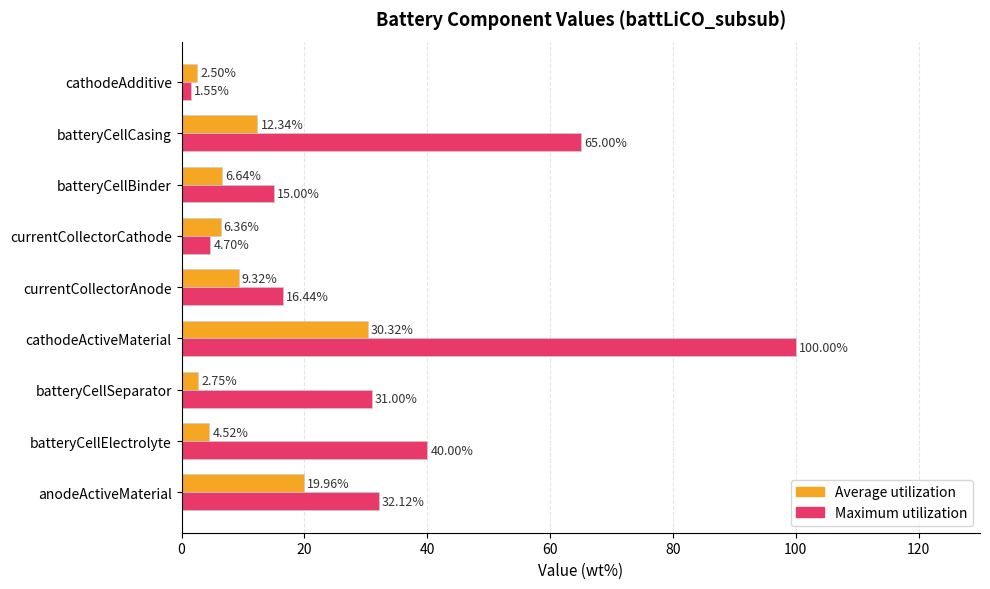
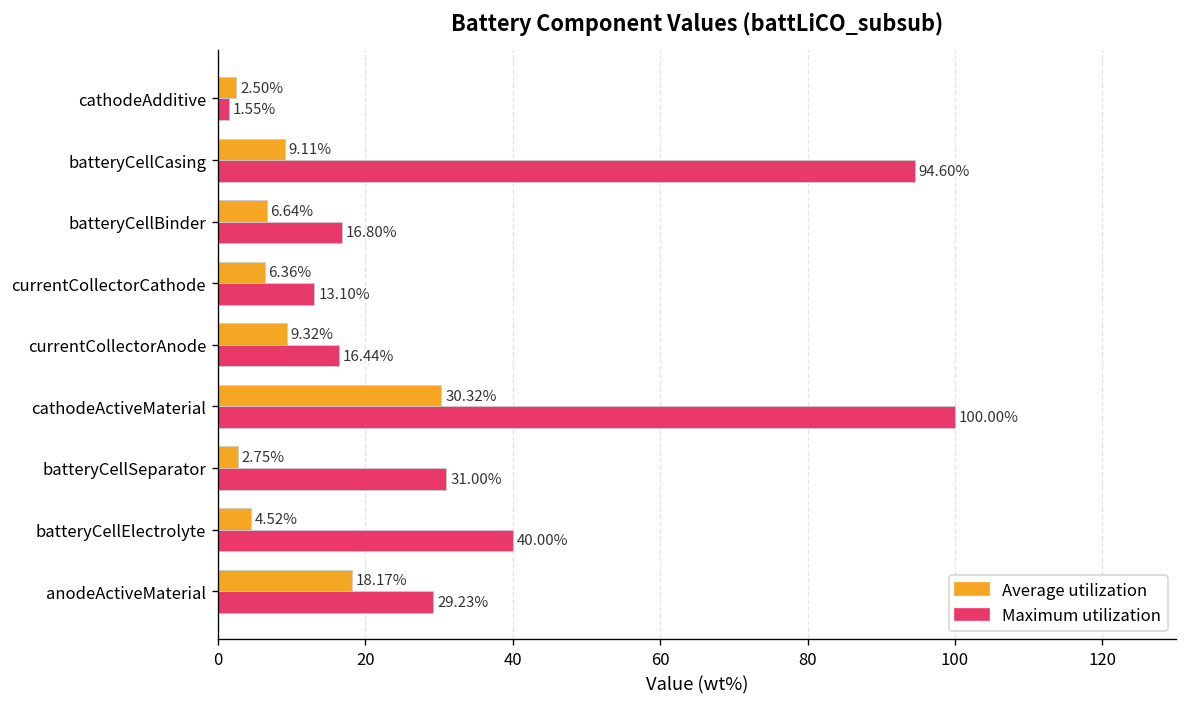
Average utilization, batteryCellCasing: 12.34% -> 9.11%
Maximum utilization, batteryCellCasing: 65.00% -> 94.60%
Maximum utilization, batteryCellBinder: 15.00% -> 16.80%
Maximum utilization, currentCollectorCathode: 4.70% -> 13.10%
Average utilization, anodeActiveMaterial: 19.96% -> 18.17%
Maximum utilization, anodeActiveMaterial: 32.12% -> 29.23%
